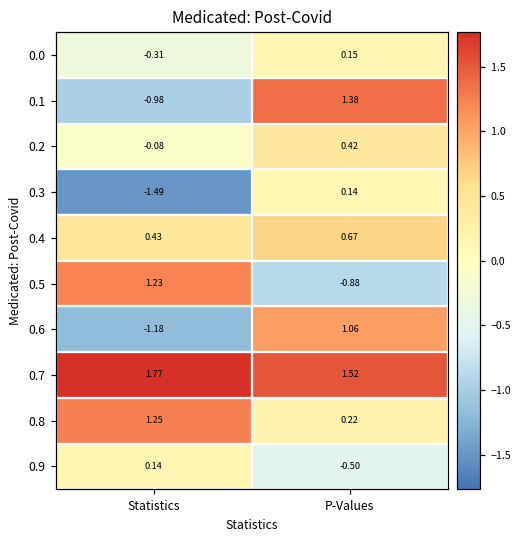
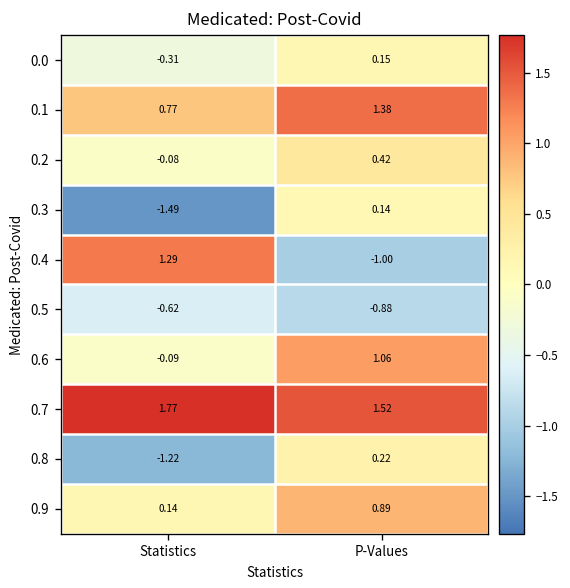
0.1, Statistics: -0.98 -> 0.77
0.4, Statistics: 0.43 -> 1.29
0.4, P-Values: 0.67 -> -1.00
0.5, Statistics: 1.23 -> -0.62
0.6, Statistics: -1.18 -> -0.09
0.8, Statistics: 1.25 -> -1.22
0.9, P-Values: -0.50 -> 0.89
